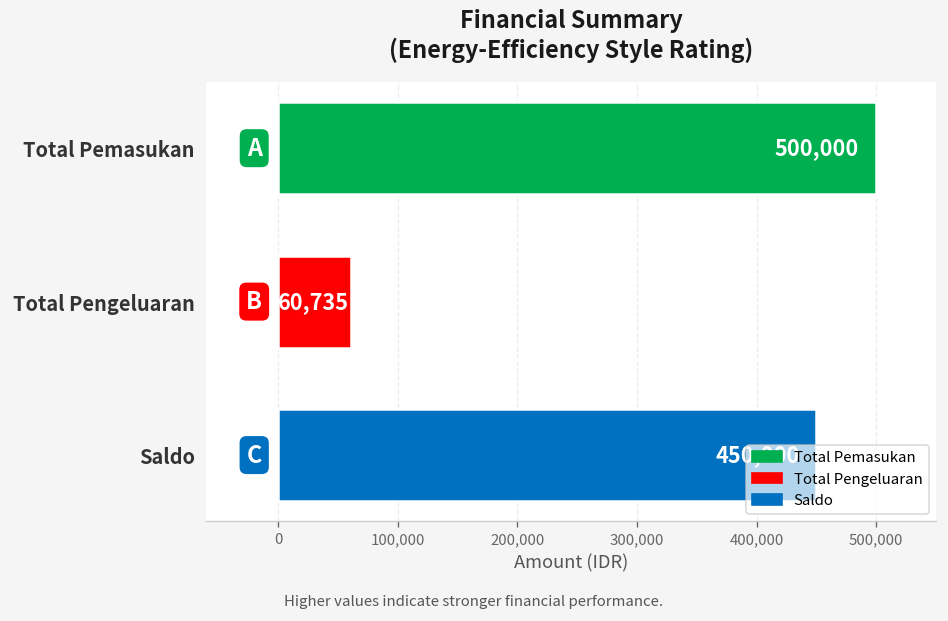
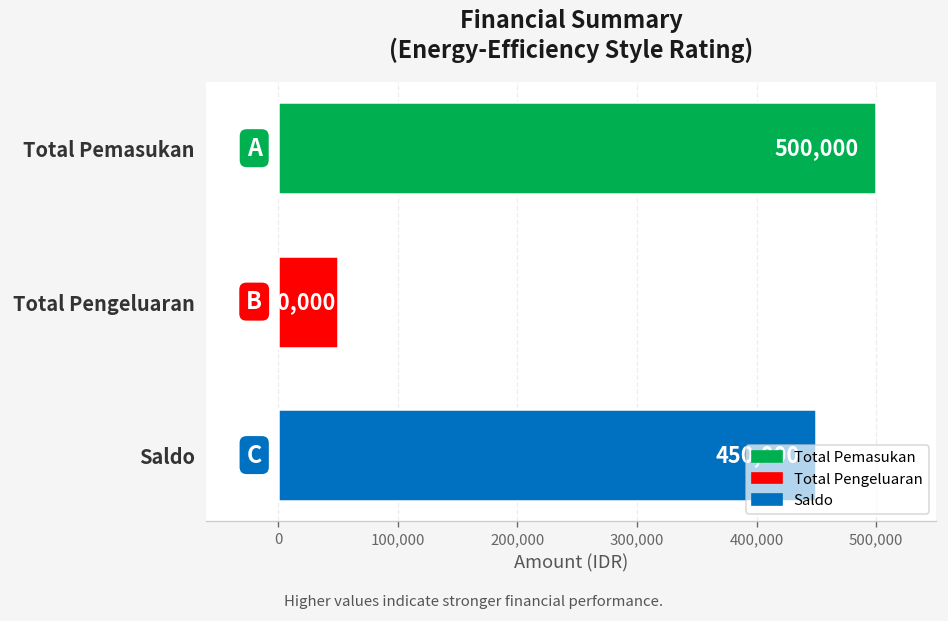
Total Pengeluaran: 60,735 -> 50,000
